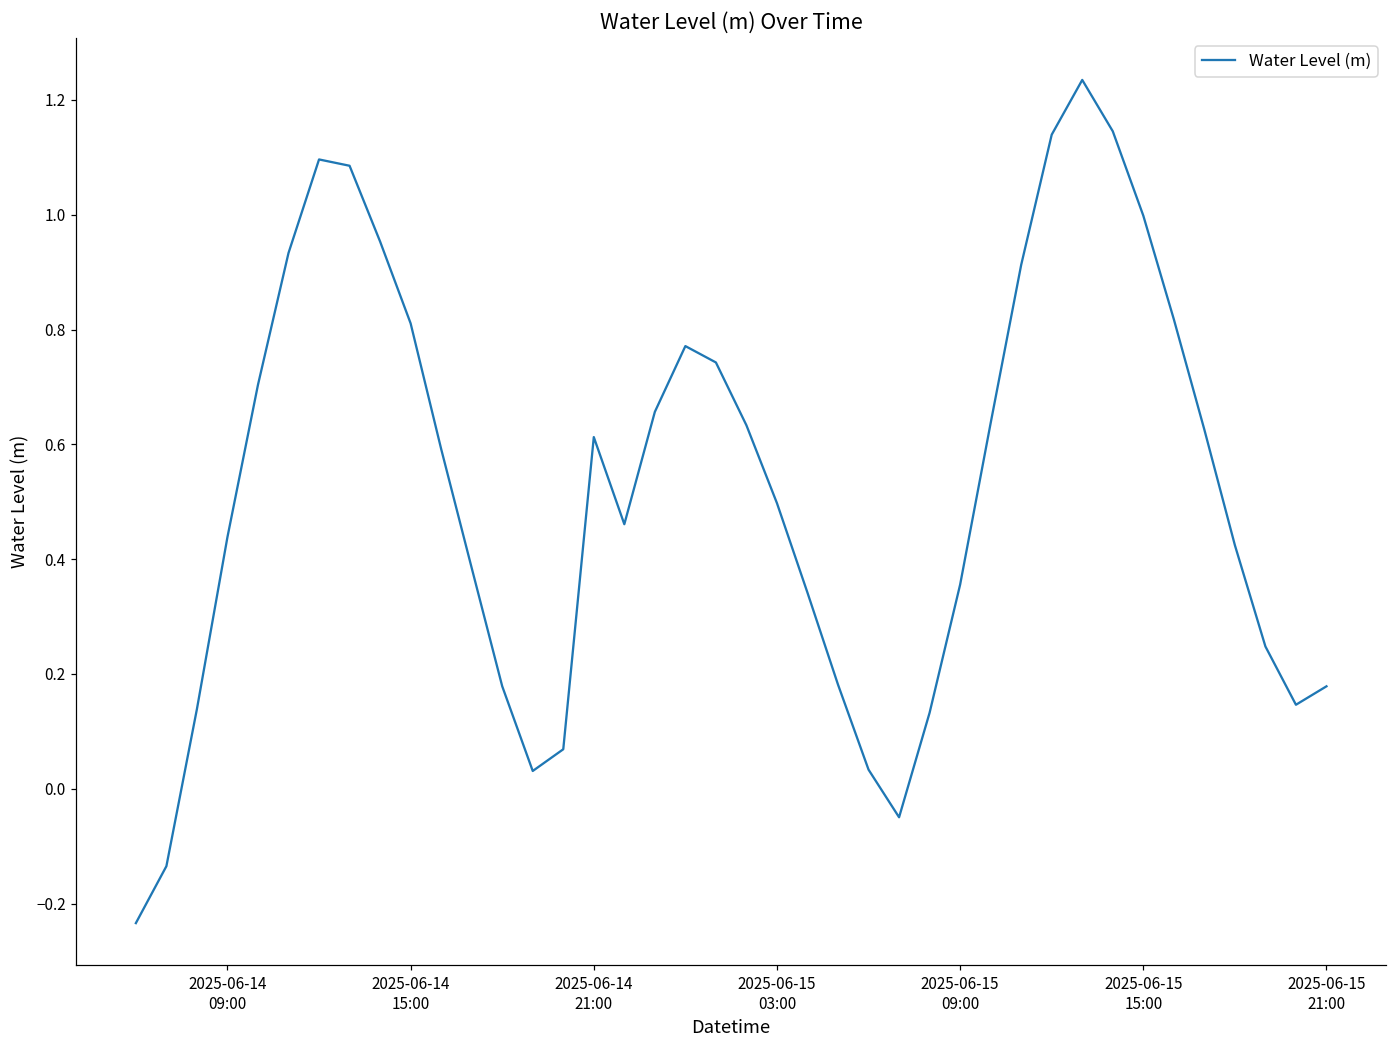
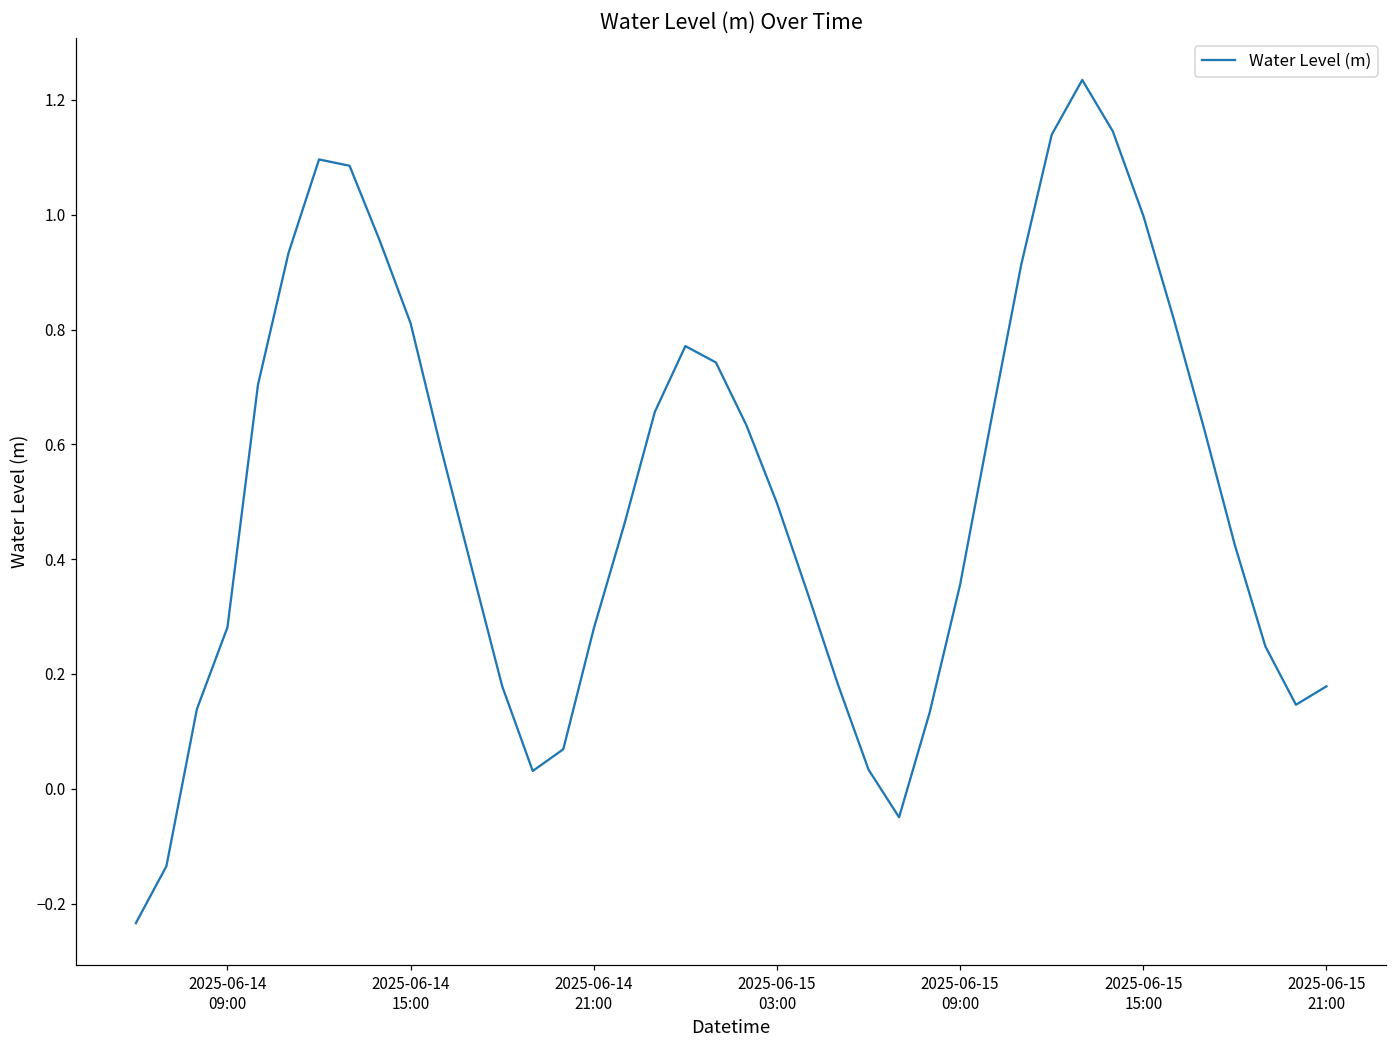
2025-06-14 09:00: 0.44 -> 0.28
2025-06-14 21:00: 0.61 -> 0.28
